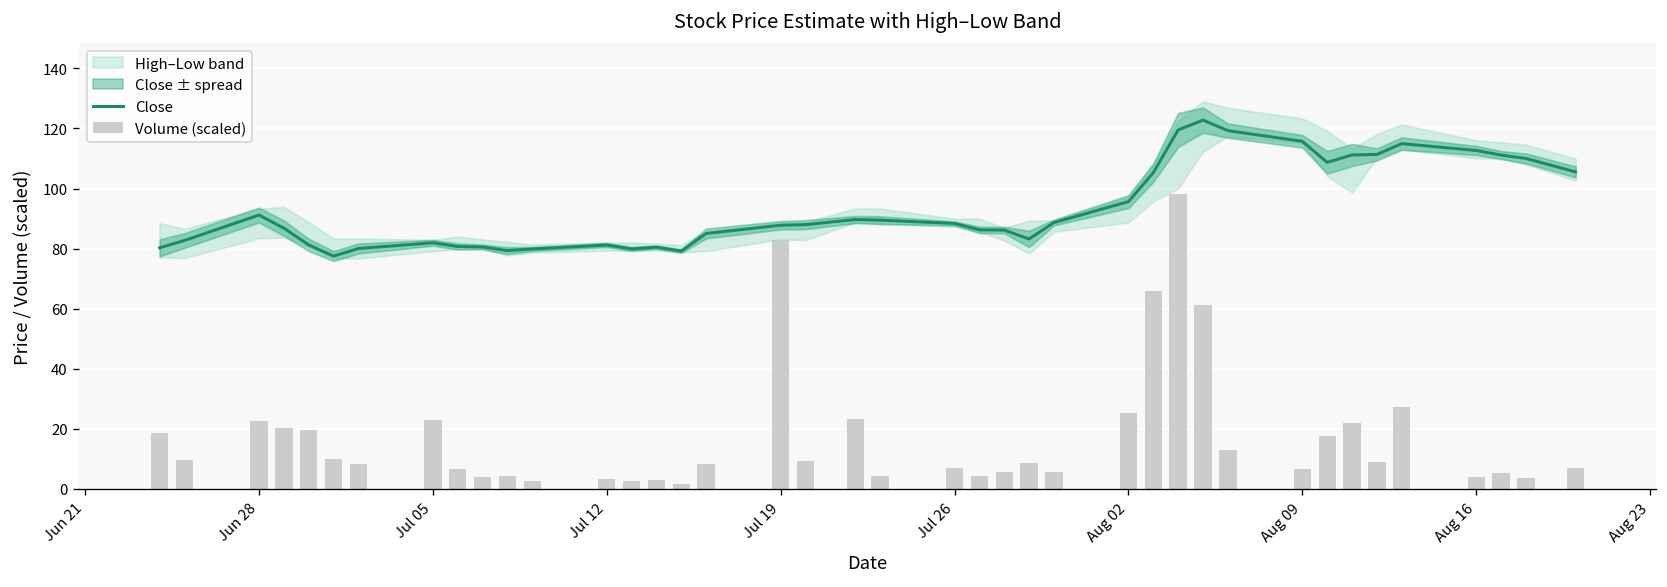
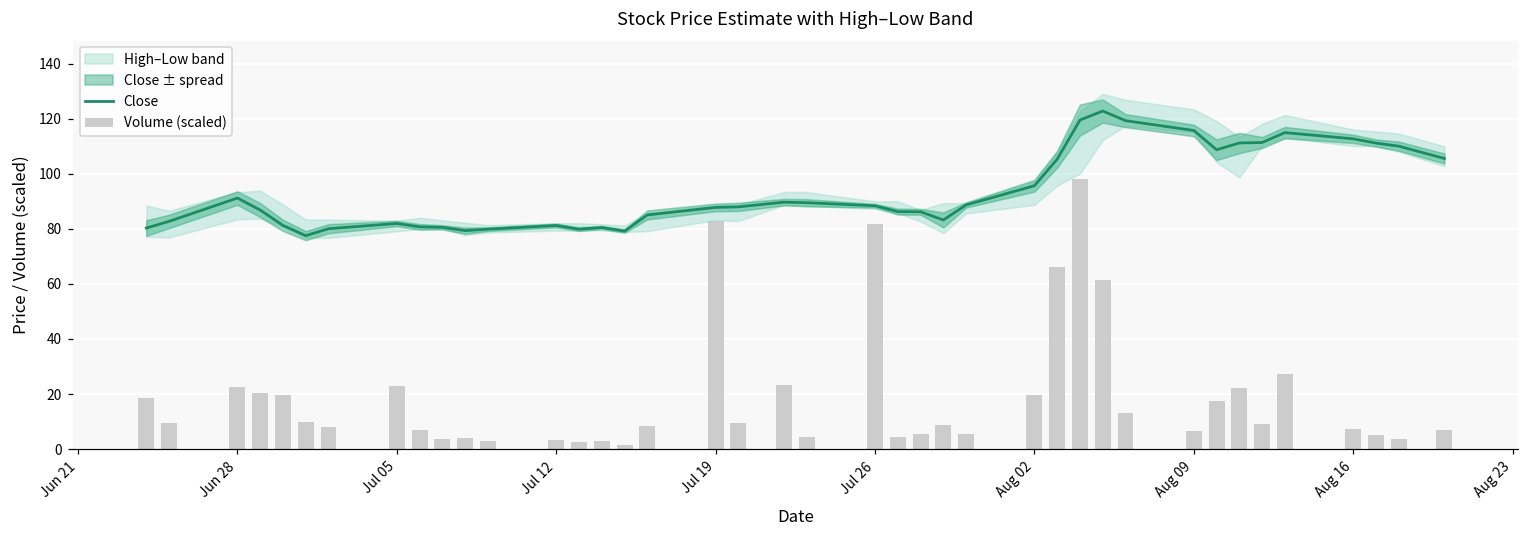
Volume (scaled), Jul 26: 7 -> 82
Volume (scaled), Aug 02: 25 -> 20
Volume (scaled), Aug 16: 4 -> 7
